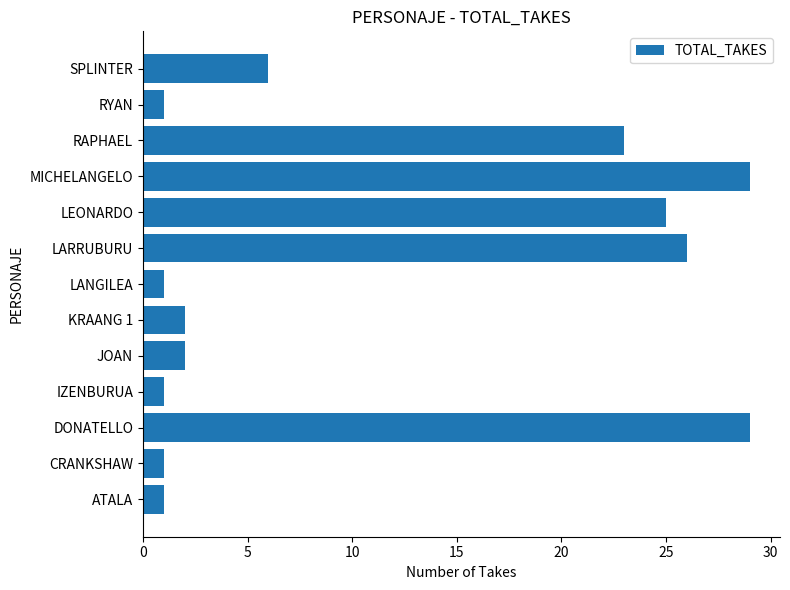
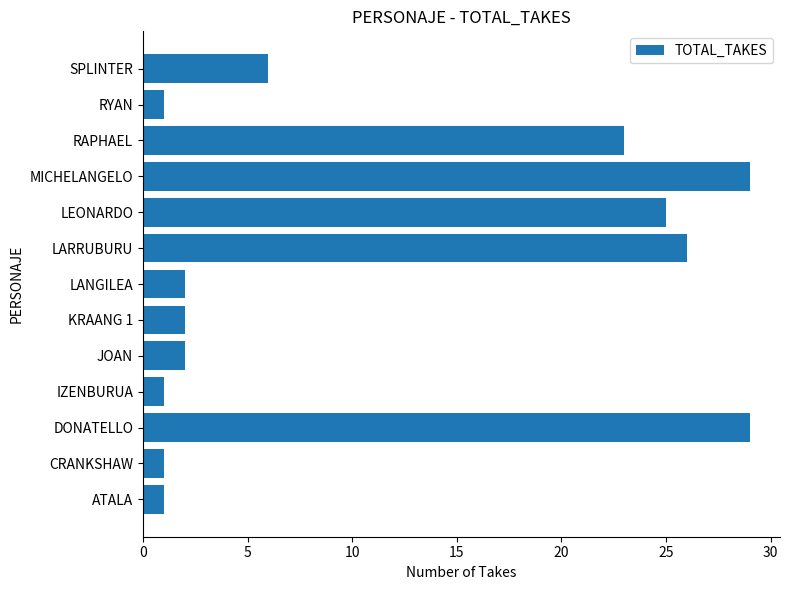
LANGILEA: 1 -> 2
